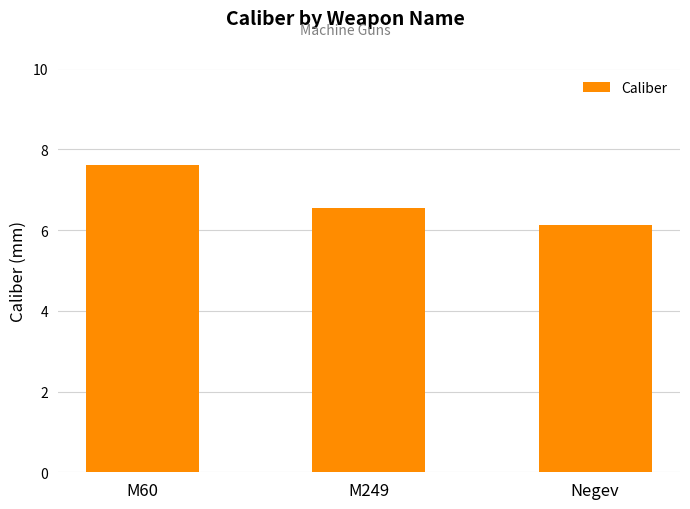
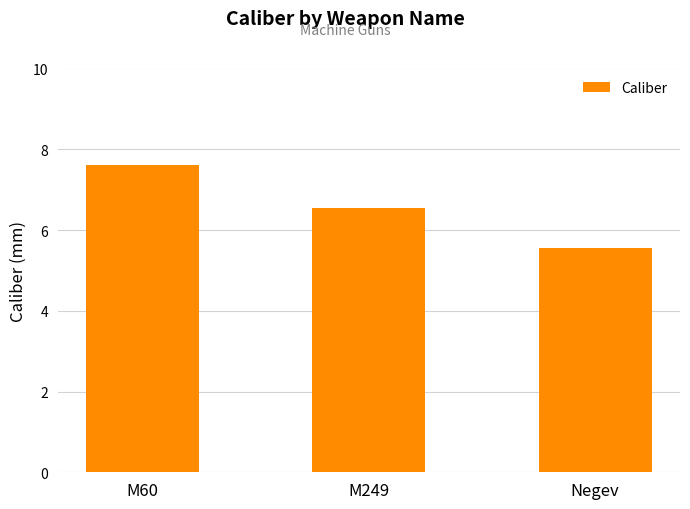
Negev: 6.1 -> 5.6
